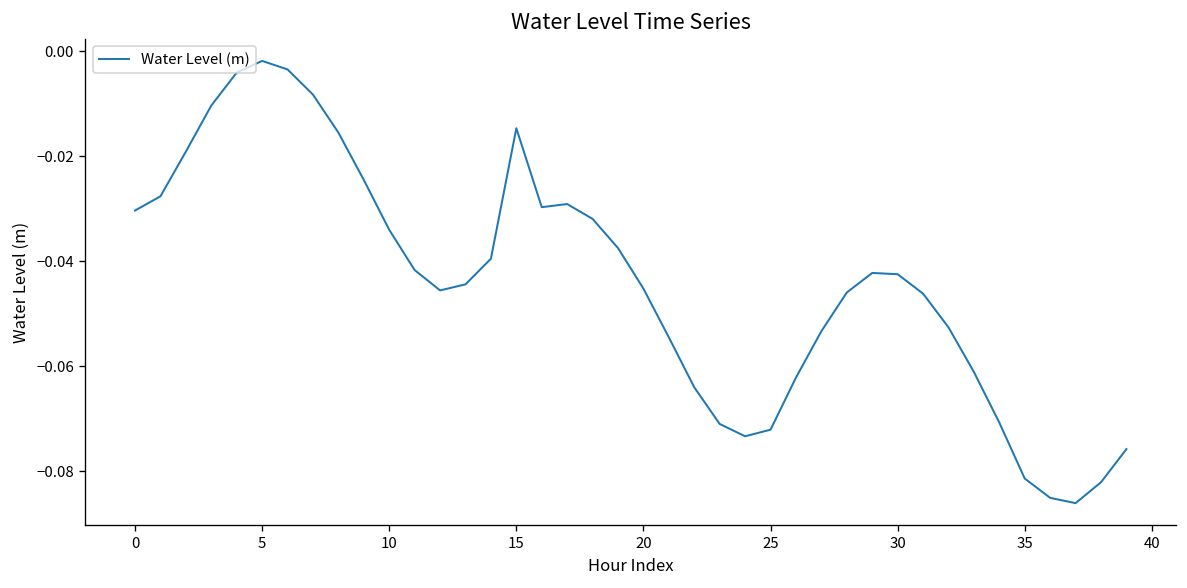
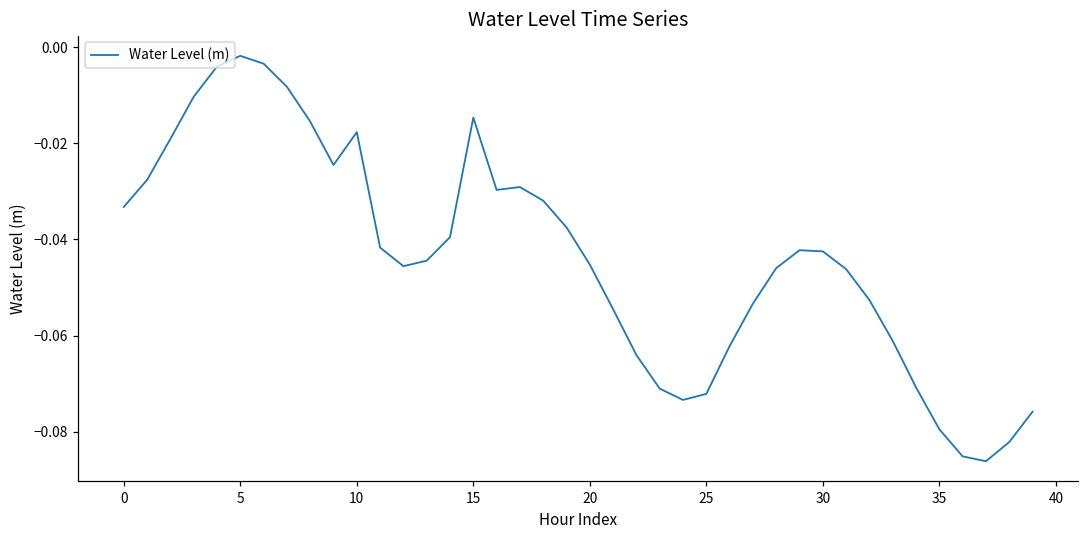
0: -0.030 -> -0.033
10: -0.034 -> -0.018
35: -0.081 -> -0.079
